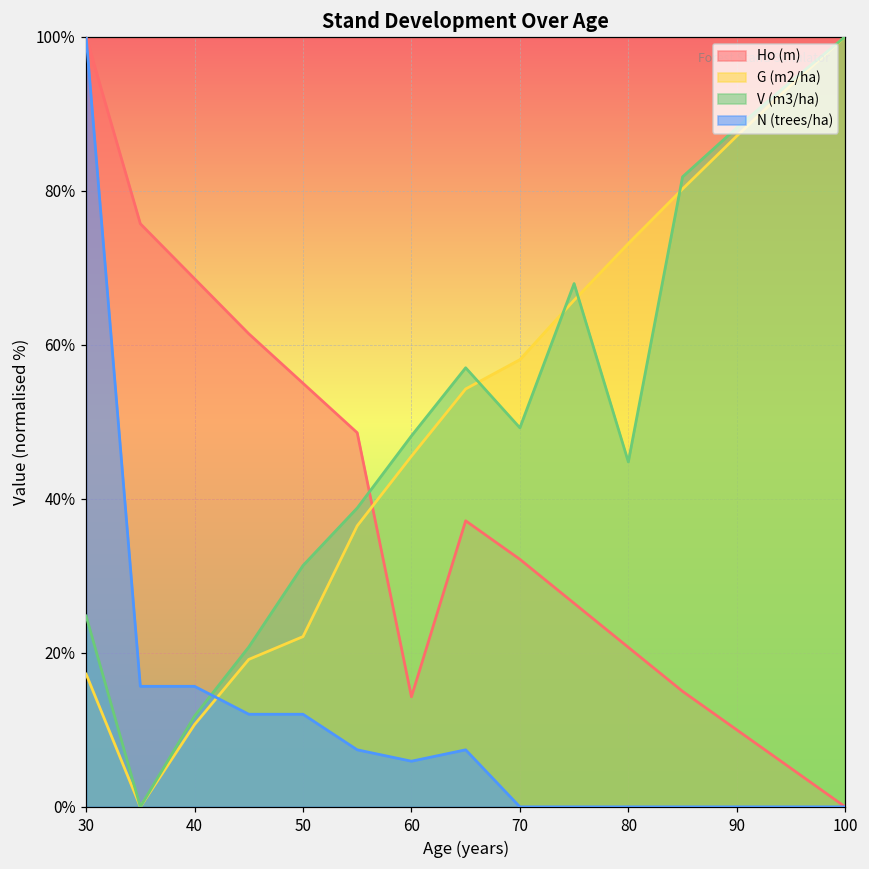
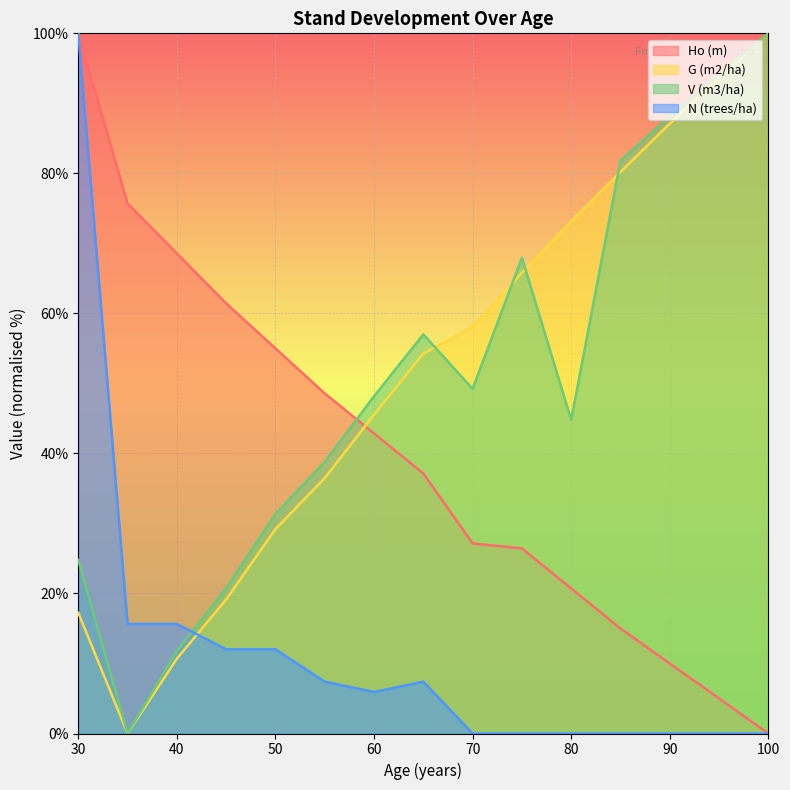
G (m2/ha), 50: 22% -> 29%
Ho (m), 60: 14% -> 43%
Ho (m), 70: 32% -> 27%
